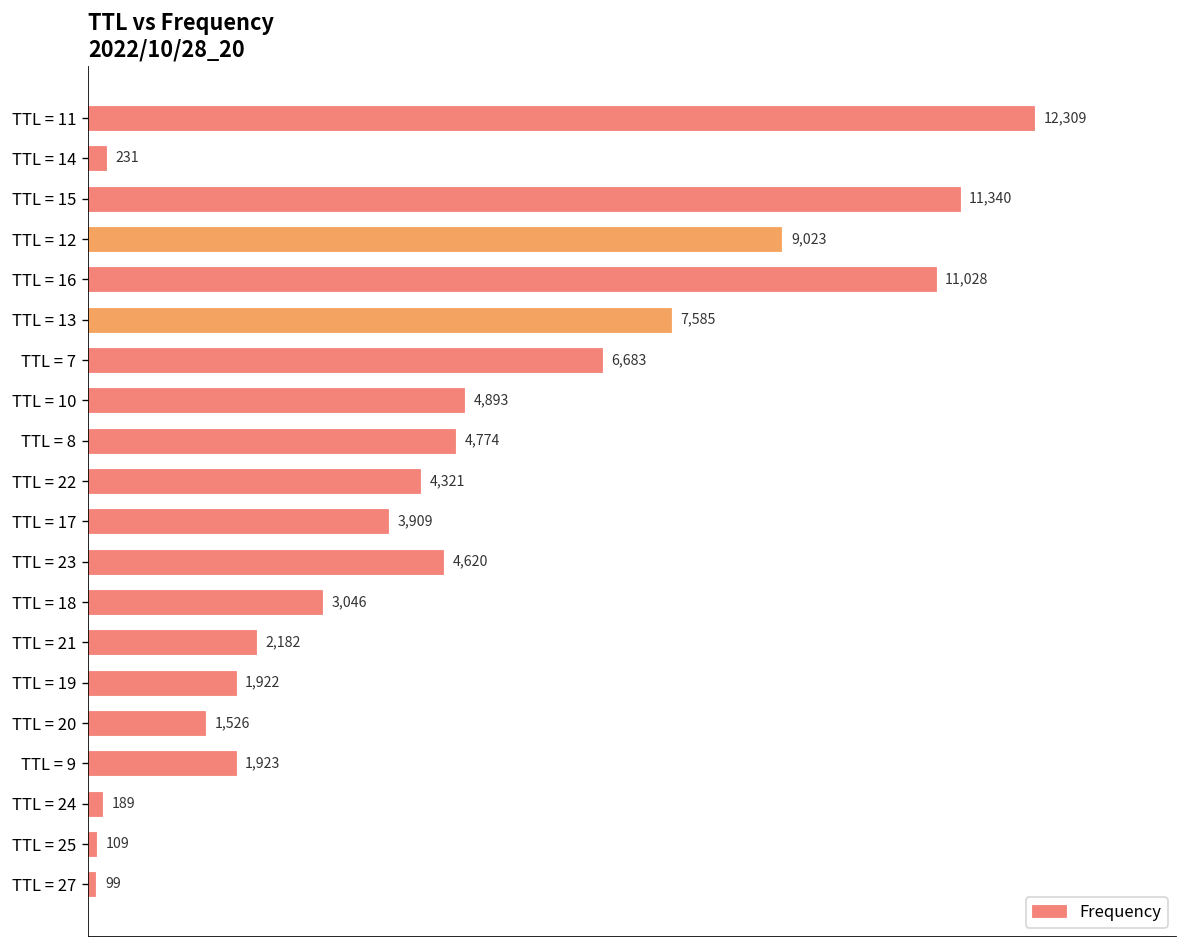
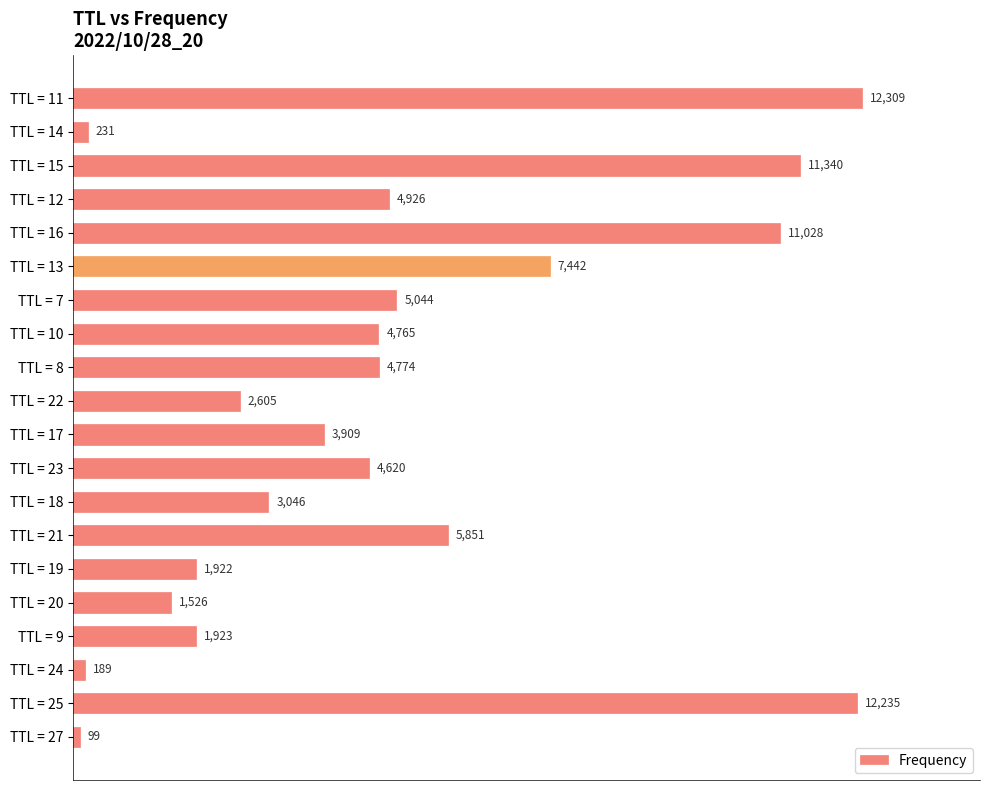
TTL = 12: 9,023 -> 4,926
TTL = 13: 7,585 -> 7,442
TTL = 7: 6,683 -> 5,044
TTL = 10: 4,893 -> 4,765
TTL = 22: 4,321 -> 2,605
TTL = 21: 2,182 -> 5,851
TTL = 25: 109 -> 12,235
